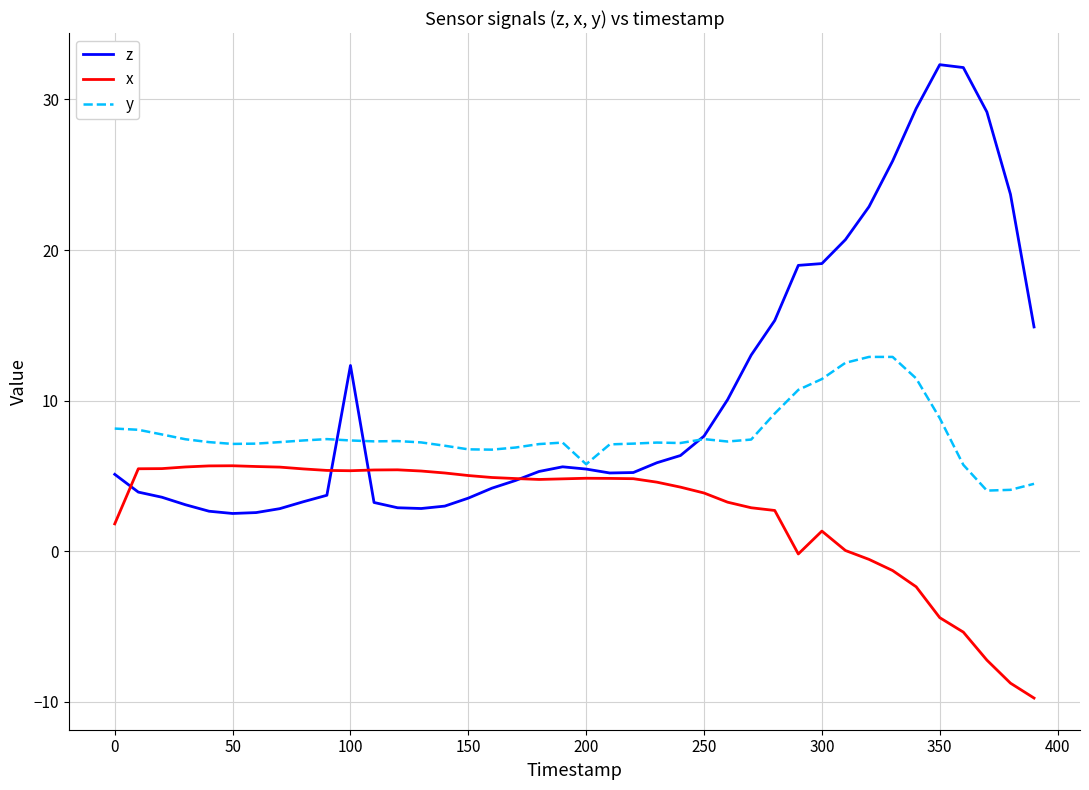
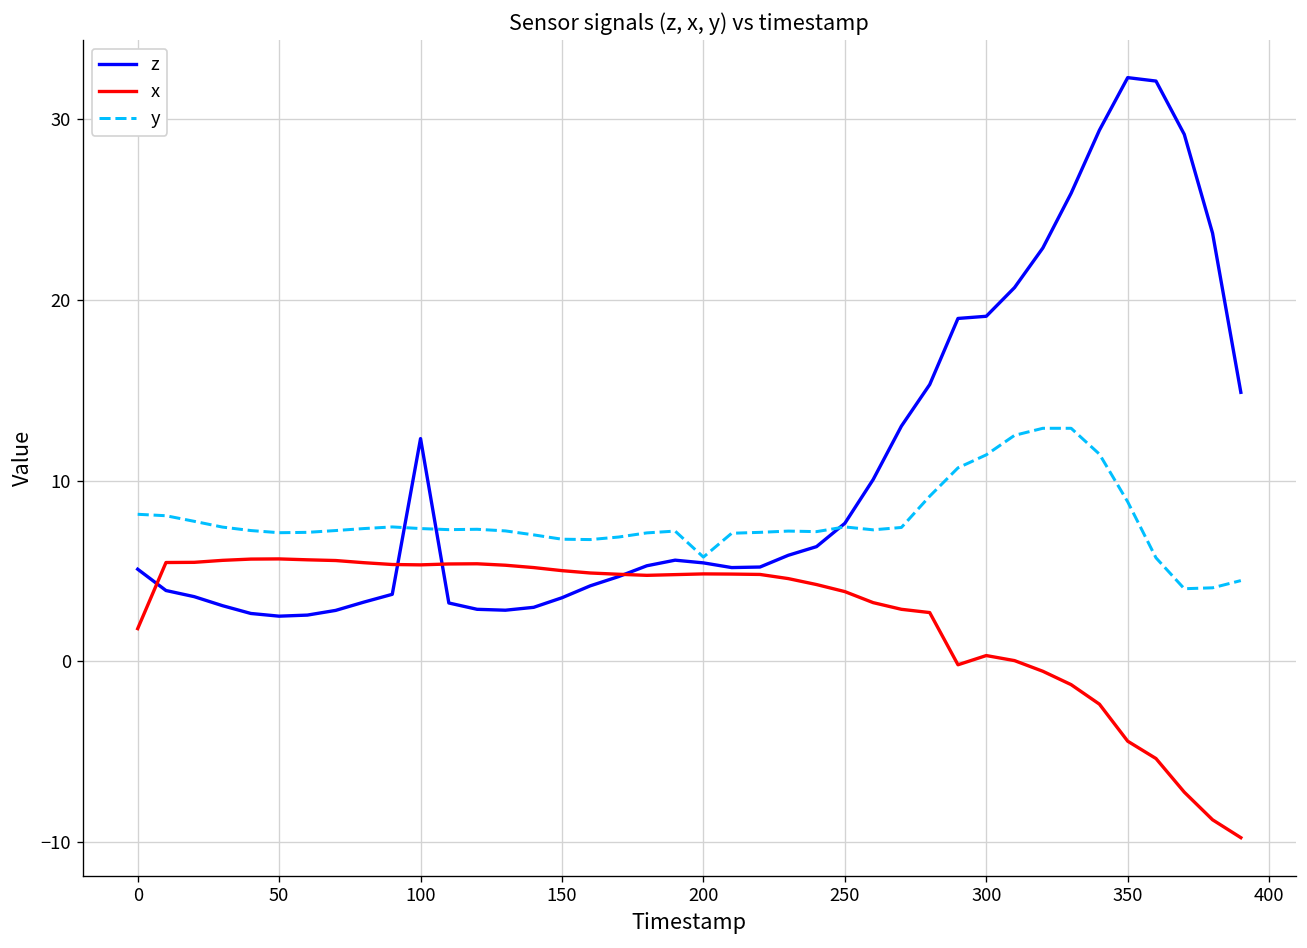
x, 300: 1.3 -> 0.3
